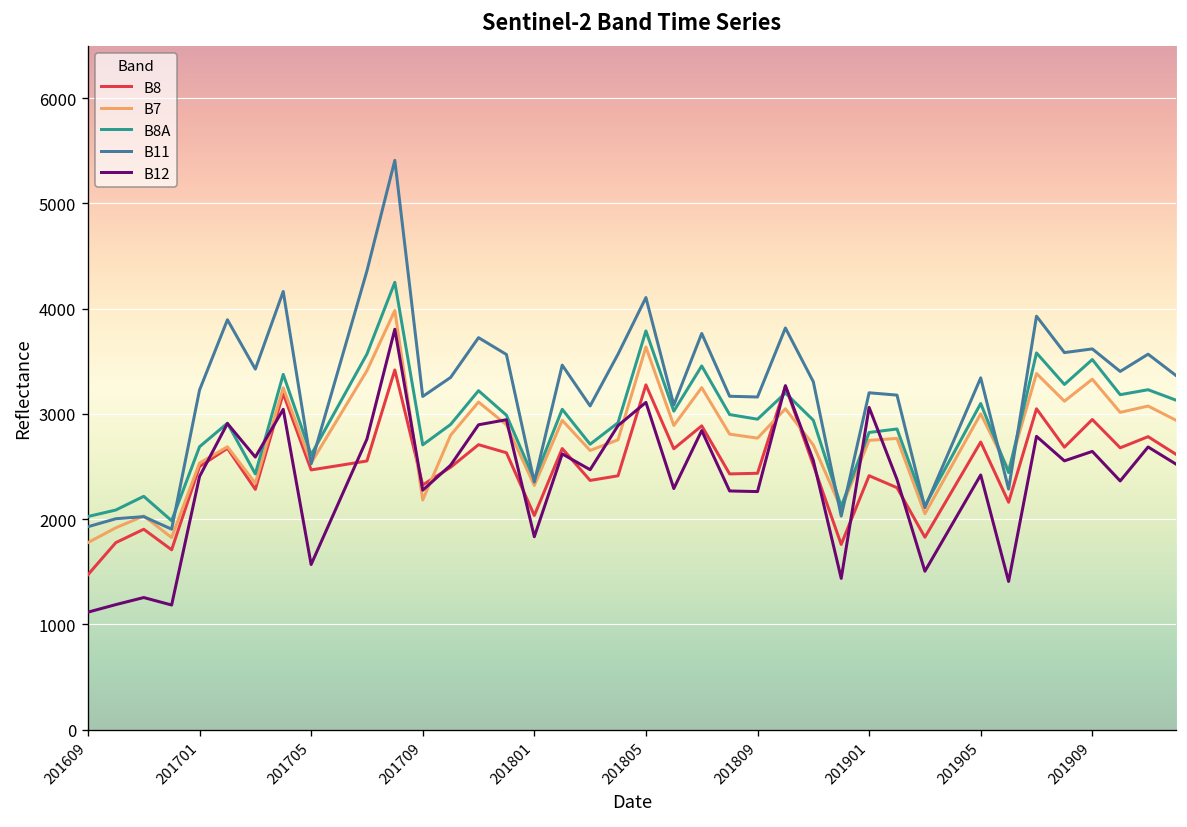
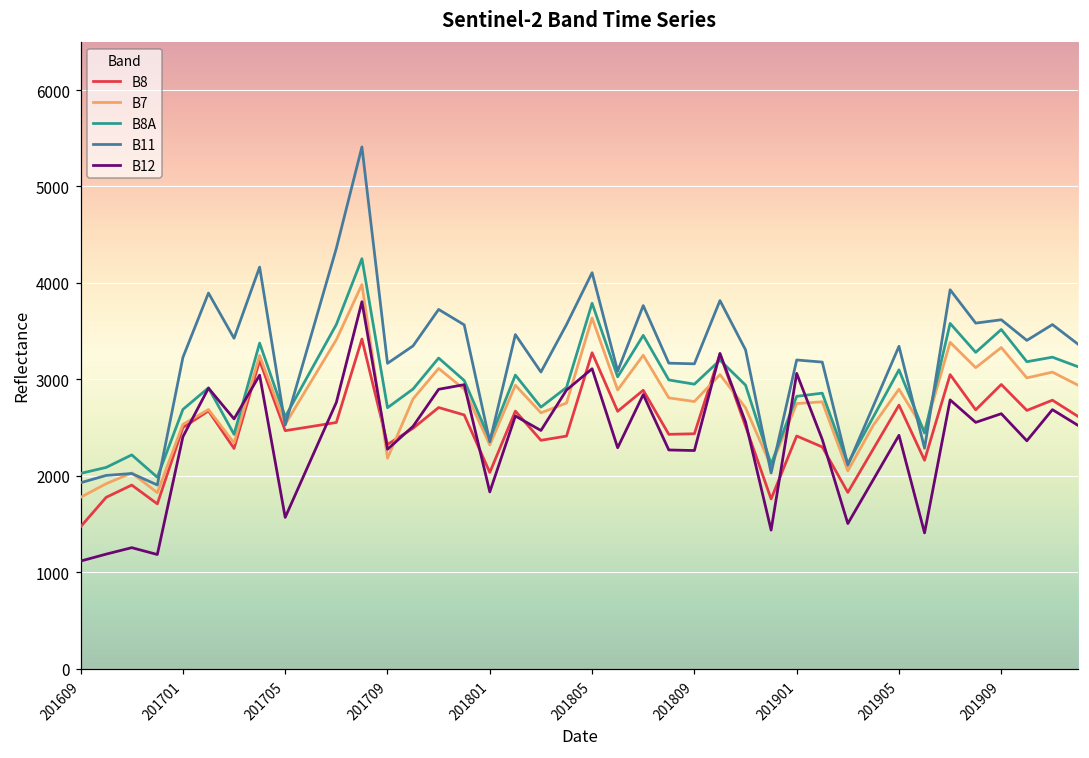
B7, 201905: 3000 -> 2900
